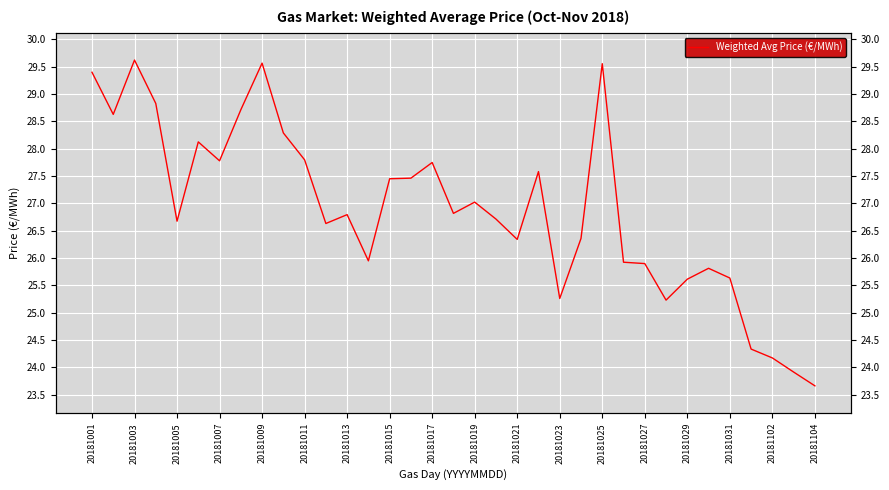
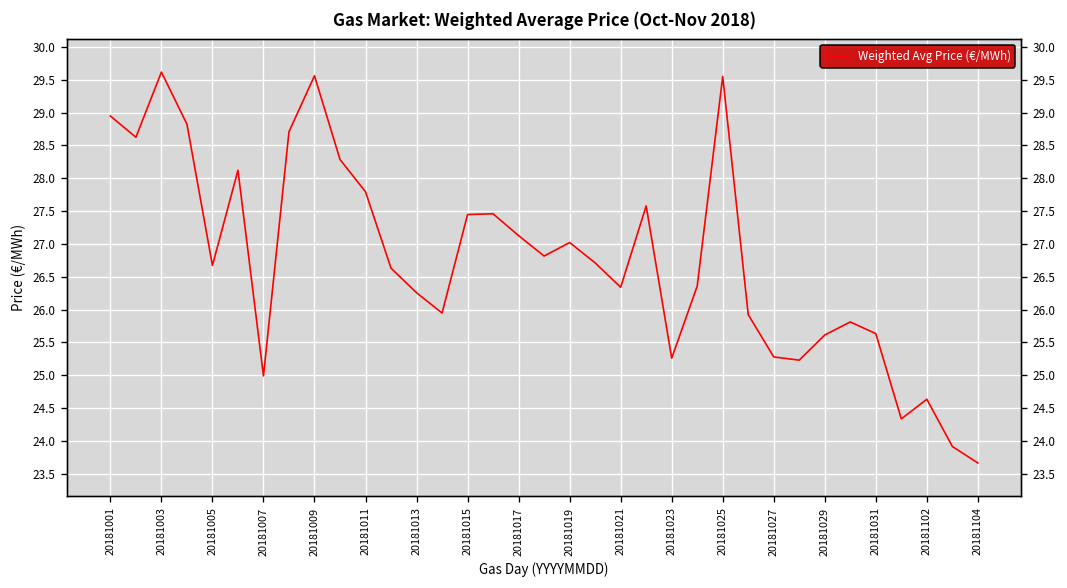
20181001: 29.4 -> 28.9
20181007: 27.8 -> 25.0
20181013: 26.8 -> 26.3
20181017: 27.7 -> 27.1
20181027: 25.9 -> 25.3
20181102: 24.2 -> 24.6
